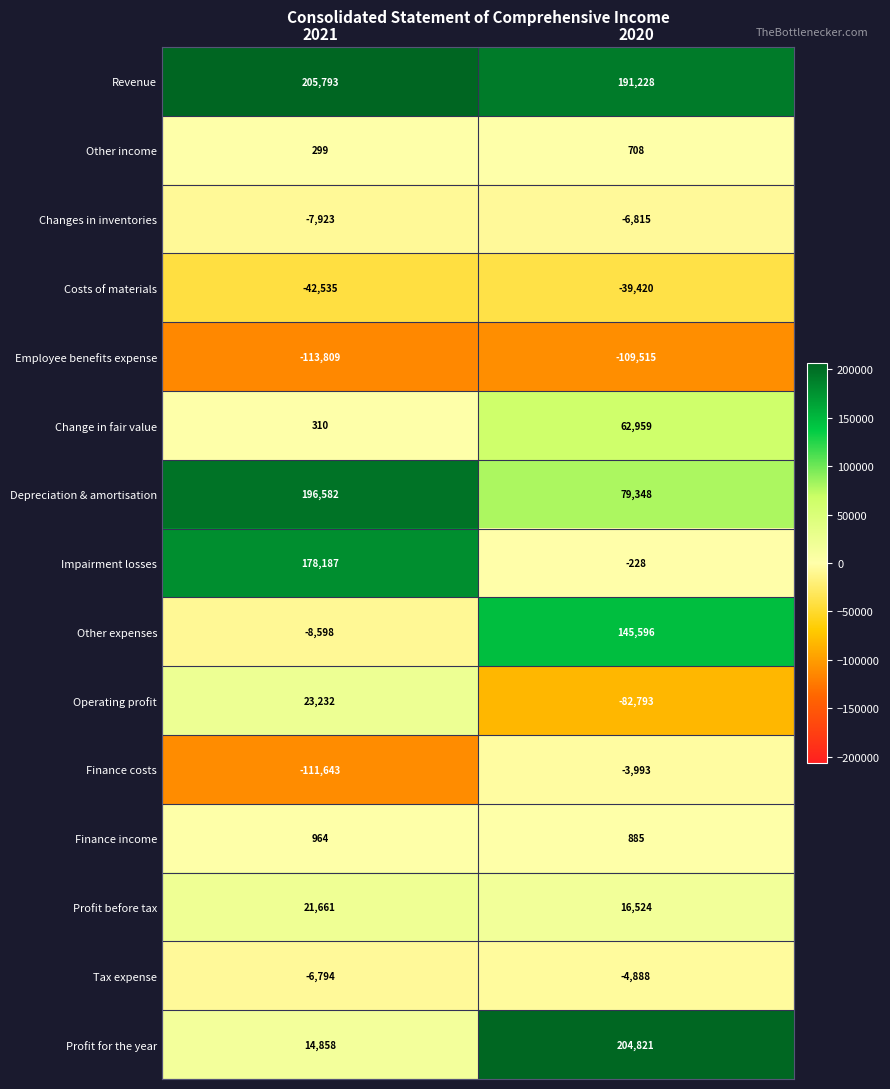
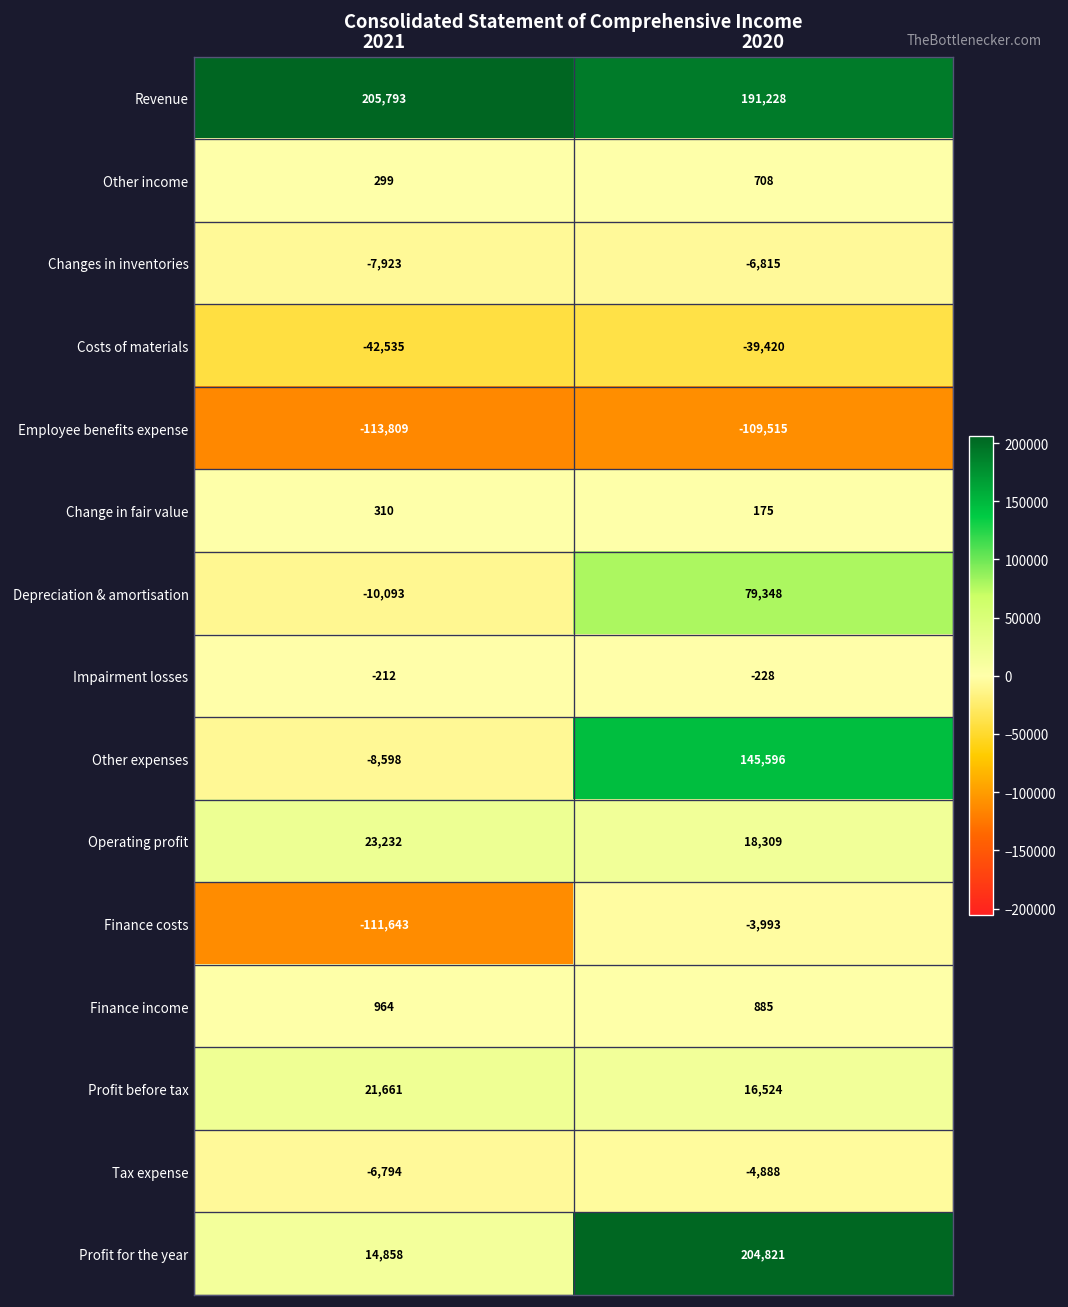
Change in fair value, 2020: 62,959 -> 175
Depreciation & amortisation, 2021: 196,582 -> -10,093
Impairment losses, 2021: 178,187 -> -212
Operating profit, 2020: -82,793 -> 18,309
